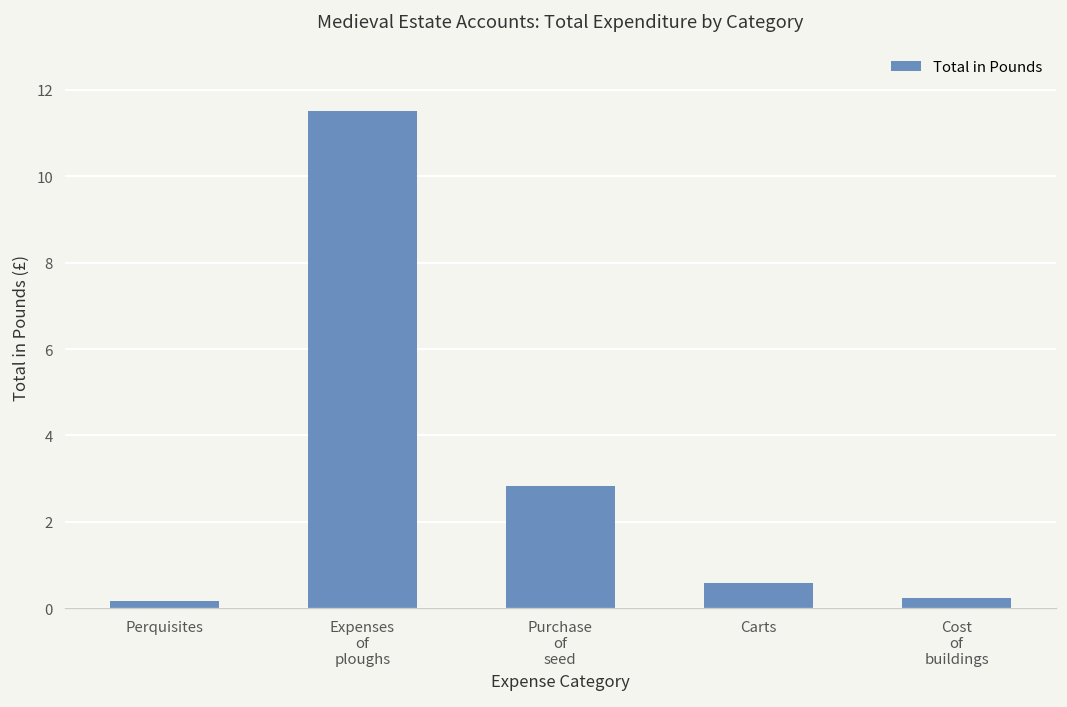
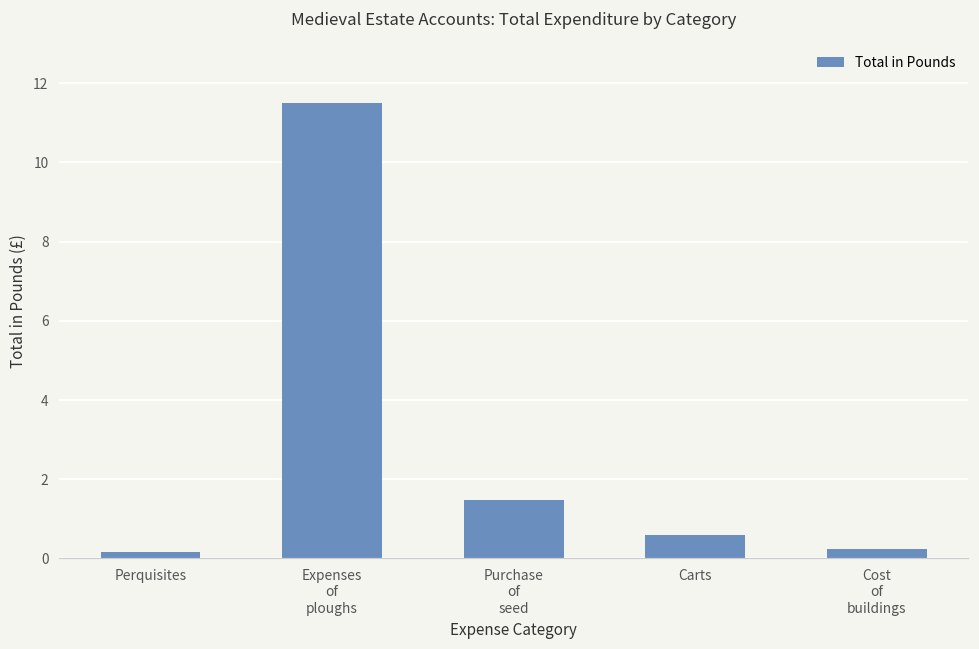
Purchase of seed: 2.8 -> 1.5
